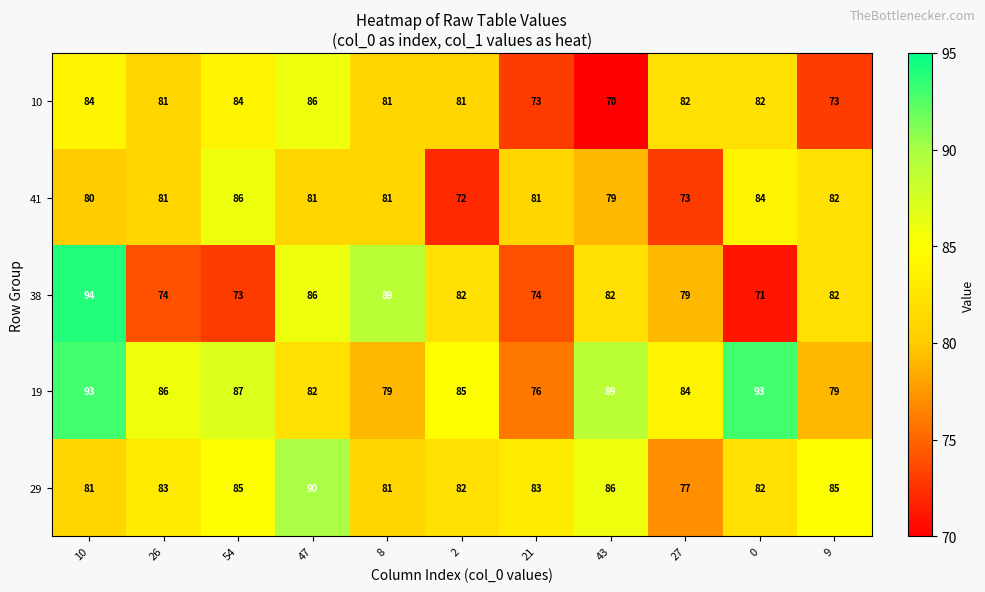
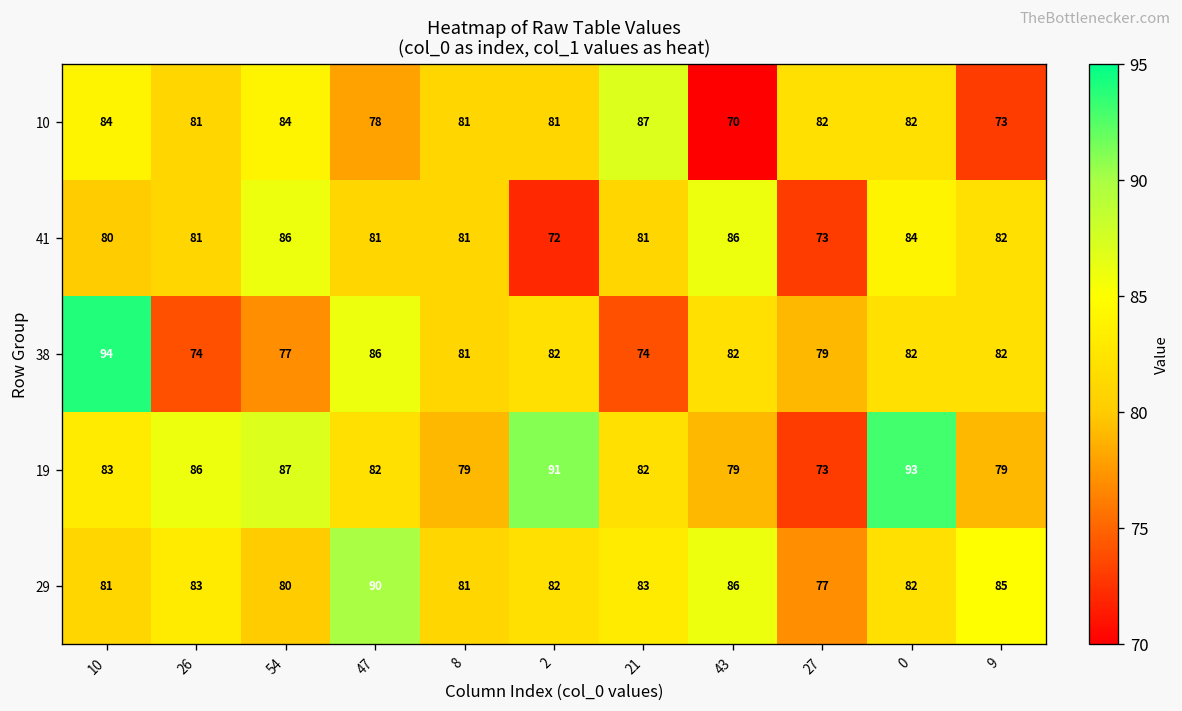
10, 47: 86 -> 78
10, 21: 73 -> 87
41, 43: 79 -> 86
38, 54: 73 -> 77
38, 8: 89 -> 81
38, 0: 71 -> 82
19, 10: 93 -> 83
19, 2: 85 -> 91
19, 21: 76 -> 82
19, 43: 89 -> 79
19, 27: 84 -> 73
29, 54: 85 -> 80
